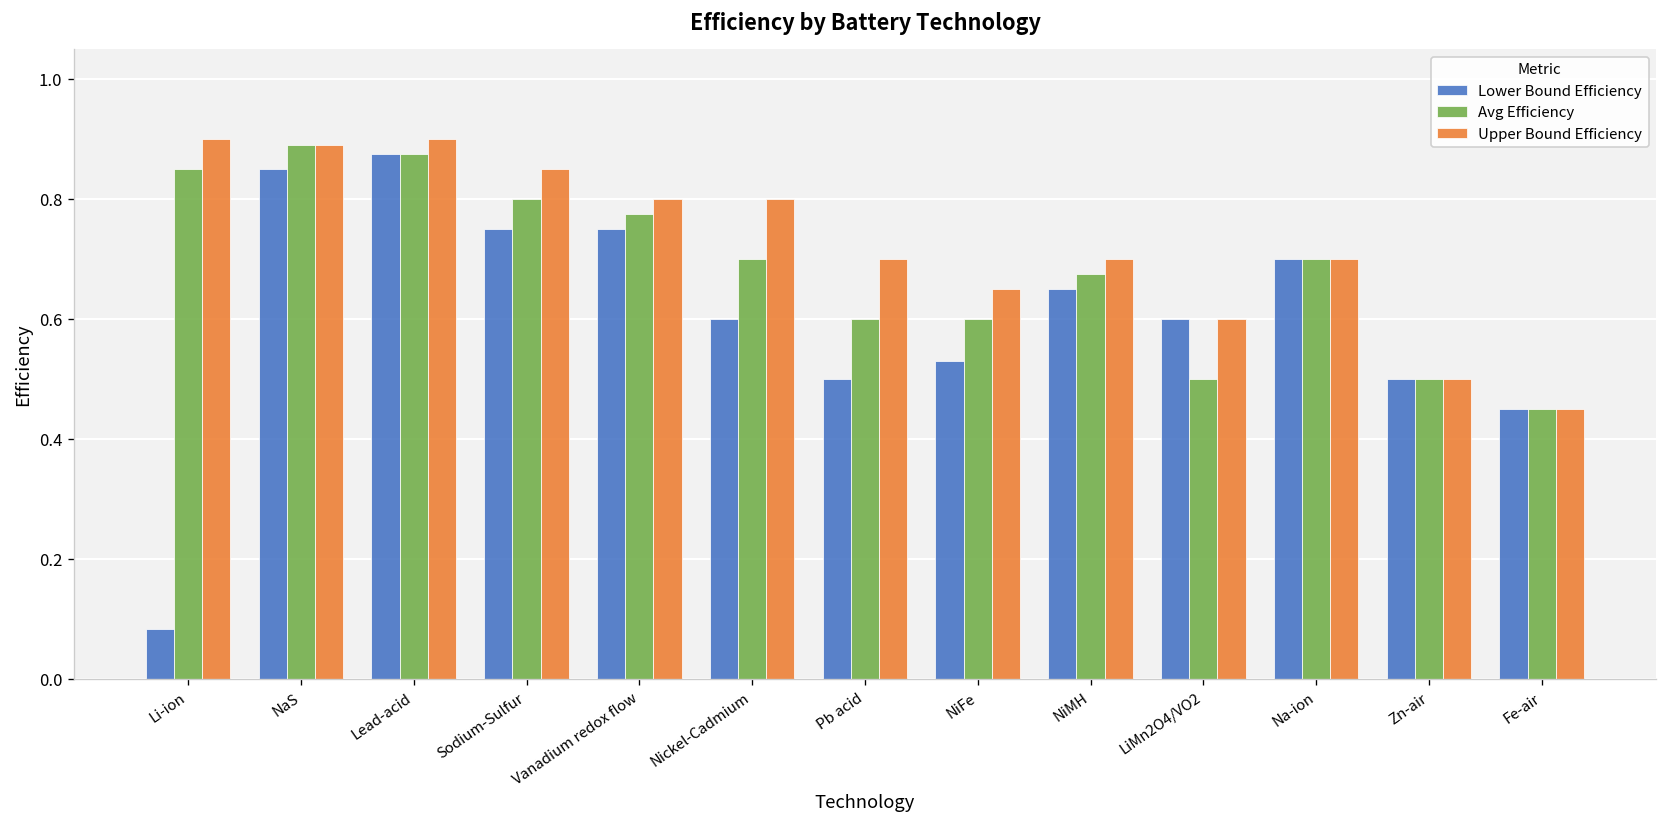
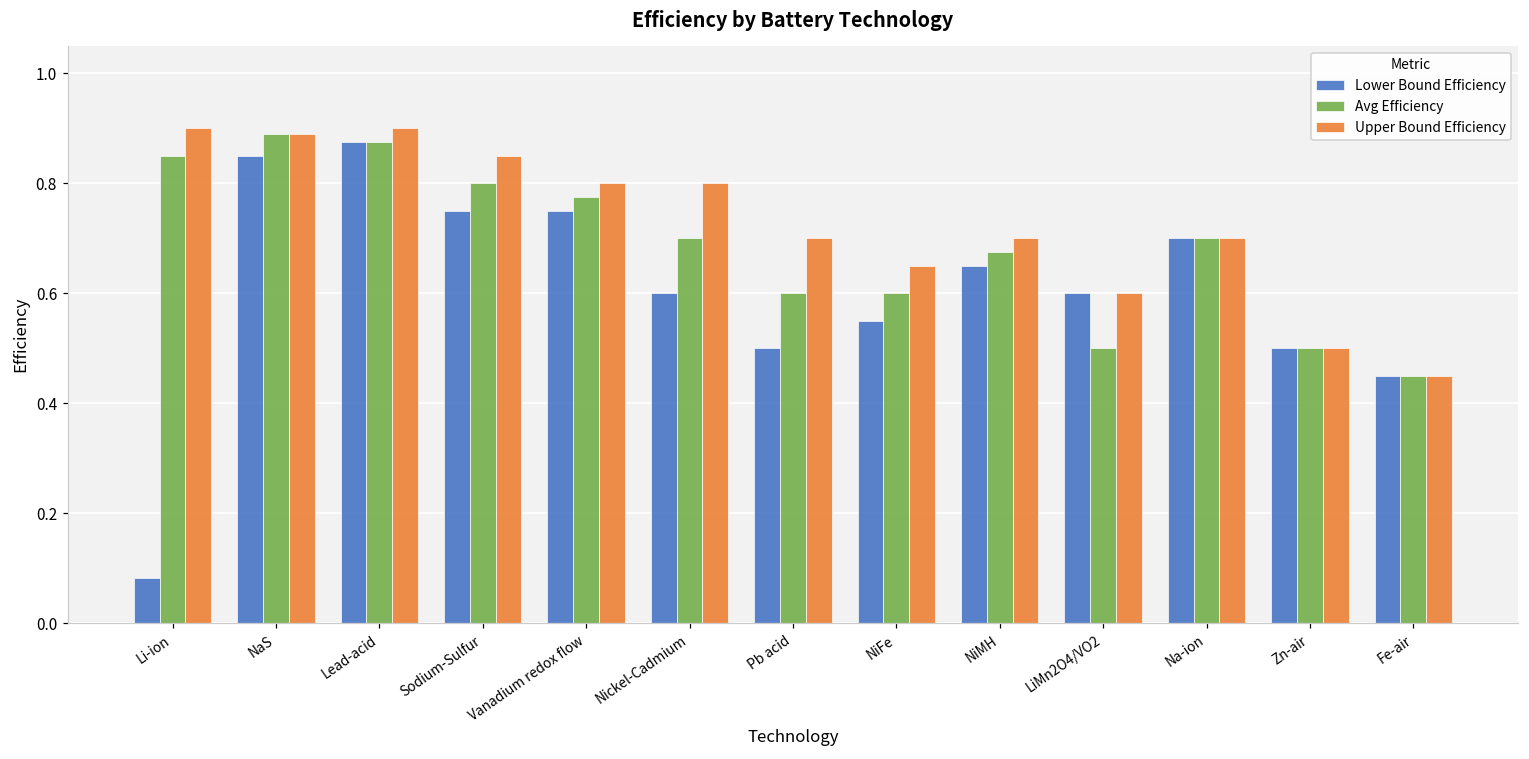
Lower Bound Efficiency, NiFe: 0.53 -> 0.55
